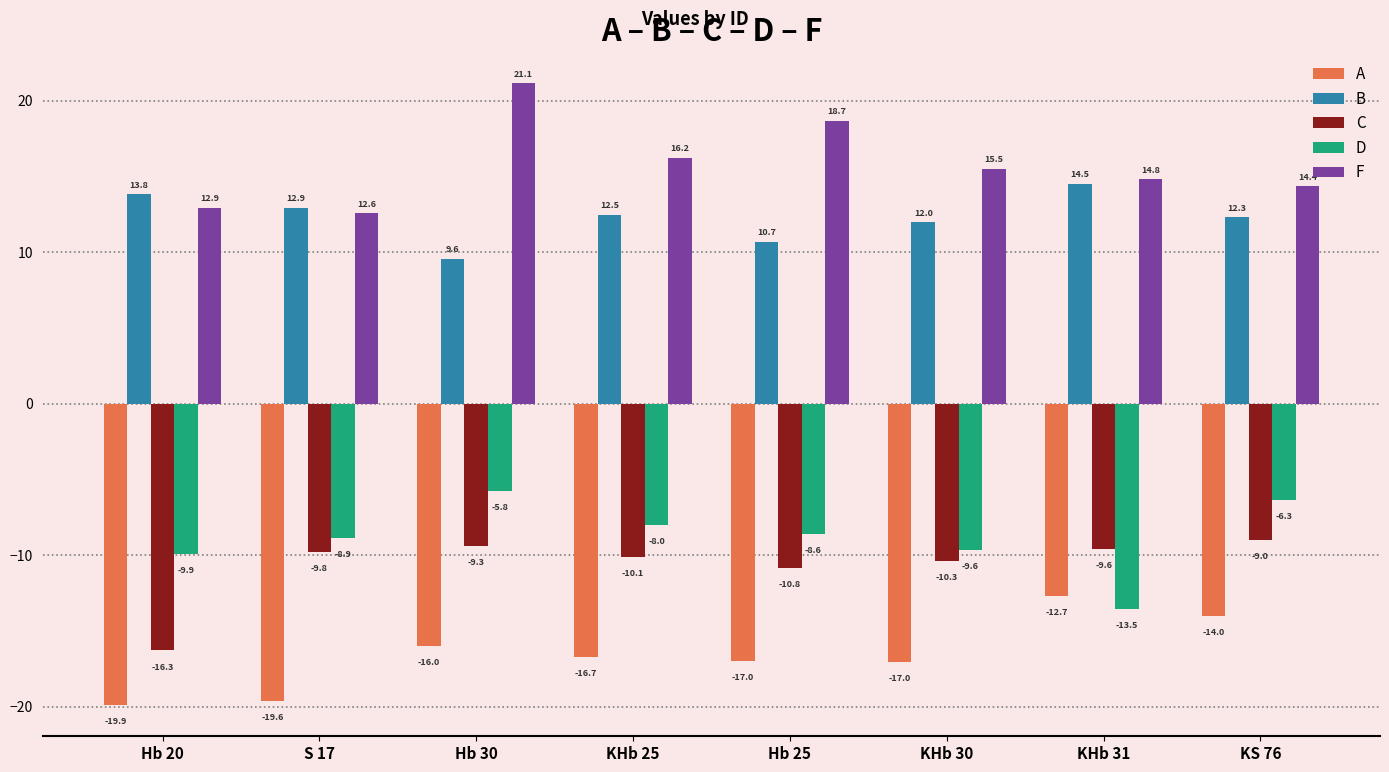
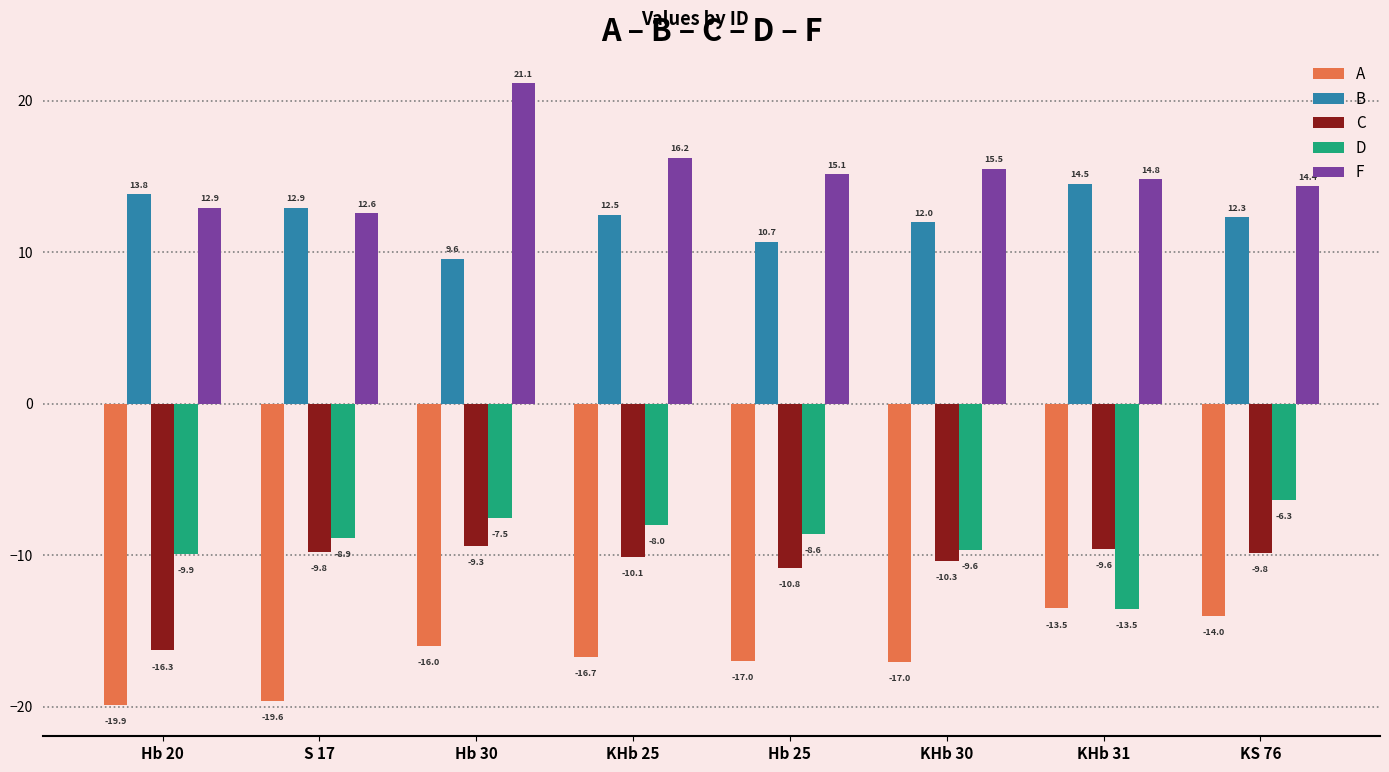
D, Hb 30: -5.8 -> -7.5
F, Hb 25: 18.7 -> 15.1
A, KHb 31: -12.7 -> -13.5
C, KS 76: -9.0 -> -9.8
